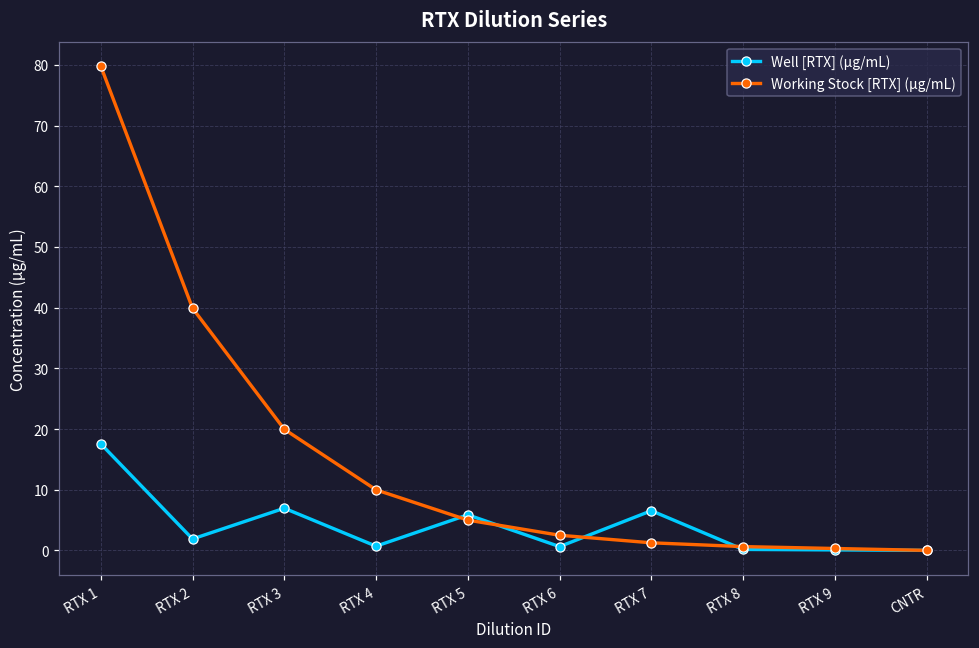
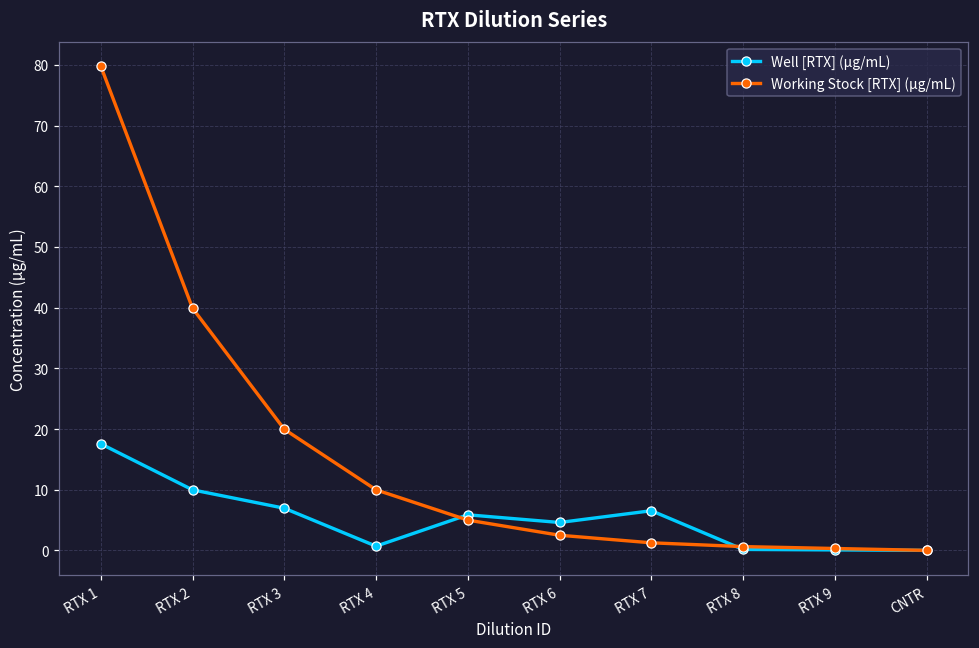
Well [RTX] (µg/mL), RTX 2: 2 -> 10
Well [RTX] (µg/mL), RTX 6: 1 -> 5
